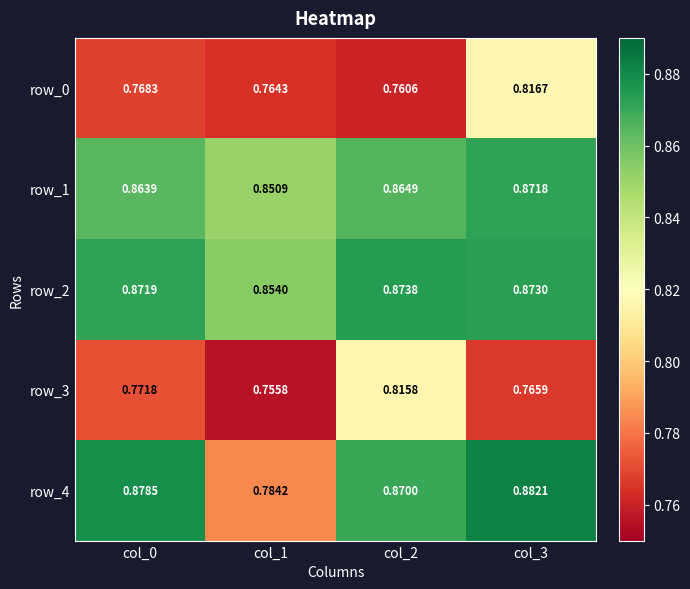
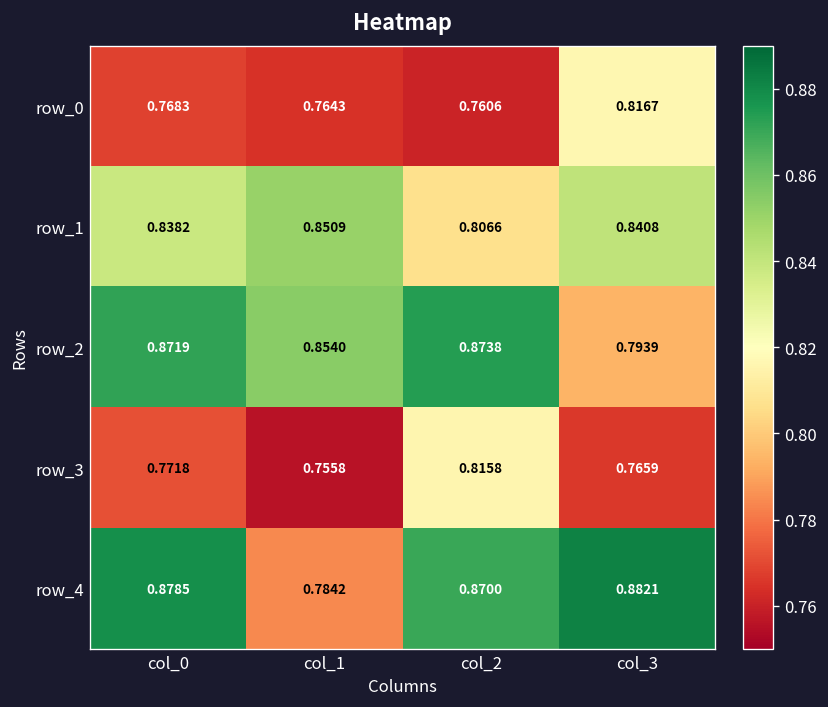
row_1, col_0: 0.8639 -> 0.8382
row_1, col_2: 0.8649 -> 0.8066
row_1, col_3: 0.8718 -> 0.8408
row_2, col_3: 0.8730 -> 0.7939
